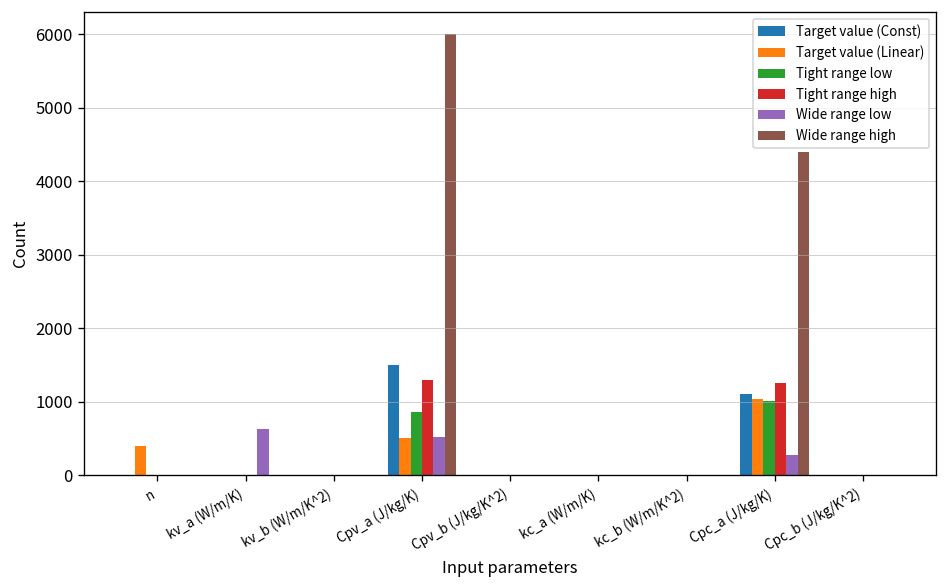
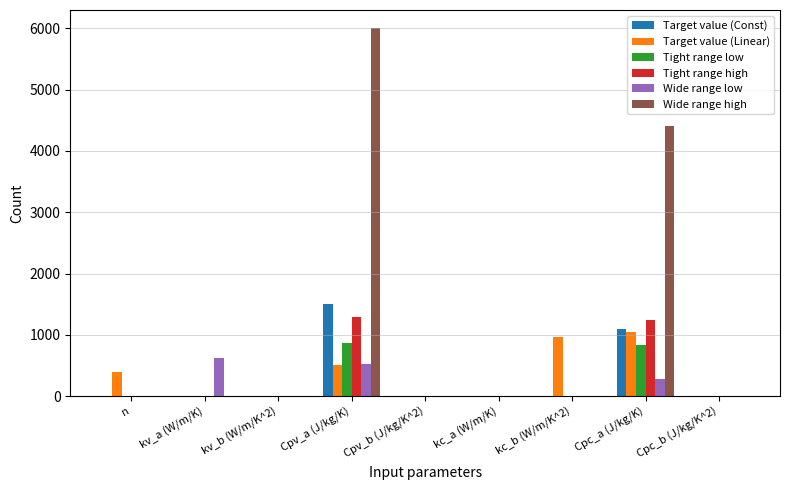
Target value (Linear), kc_b (W/m/K^2): 0 -> 1000
Tight range low, Cpc_a (J/kg/K): 1000 -> 800
